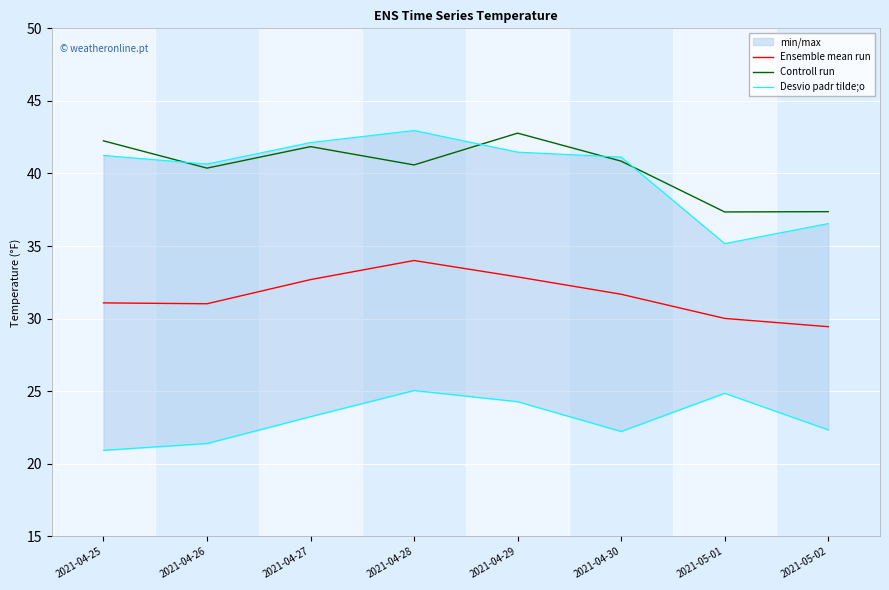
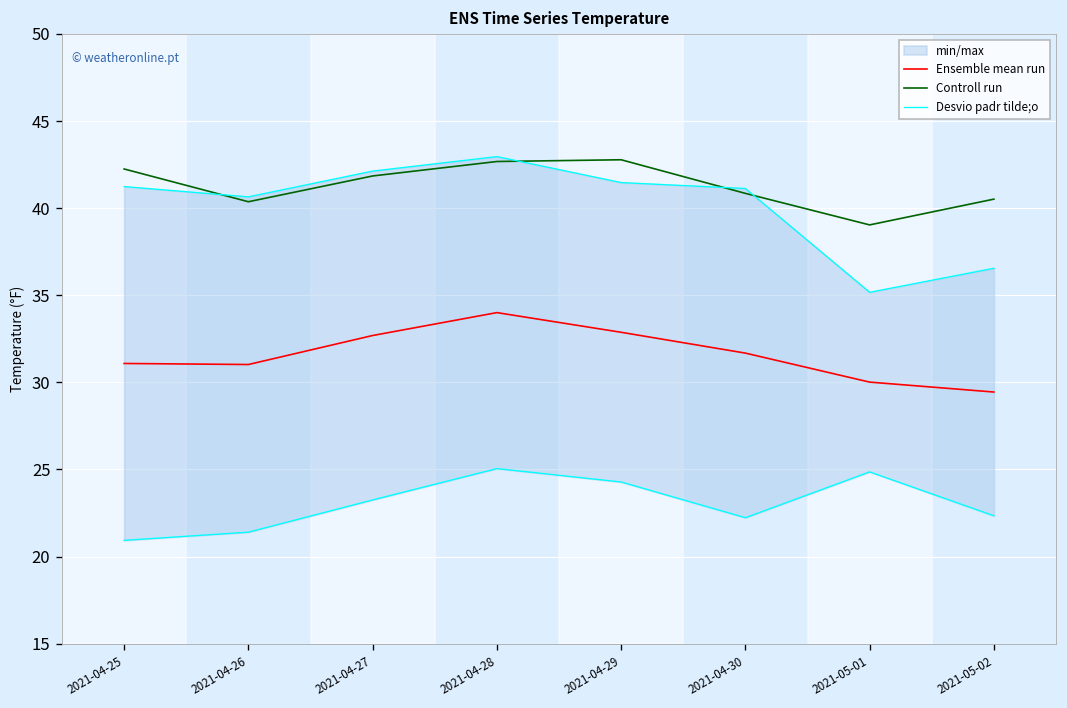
Controll run, 2021-04-28: 40.6 -> 42.7
Controll run, 2021-05-01: 37.4 -> 39.0
Controll run, 2021-05-02: 37.4 -> 40.5
